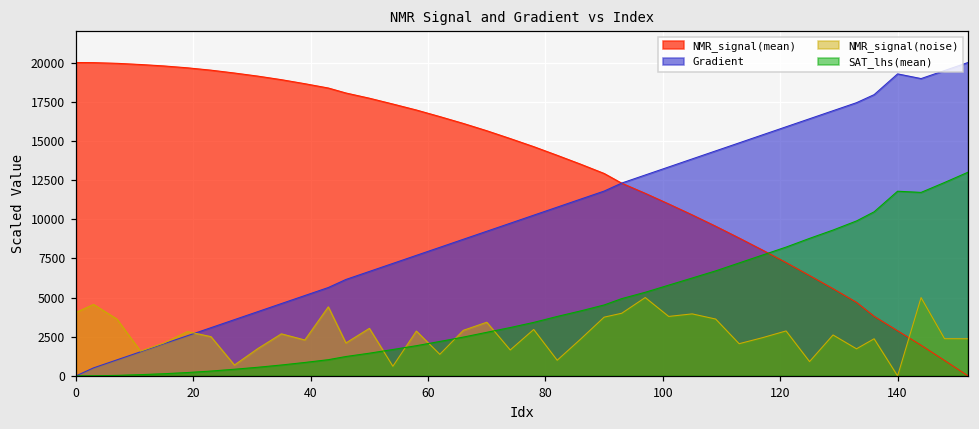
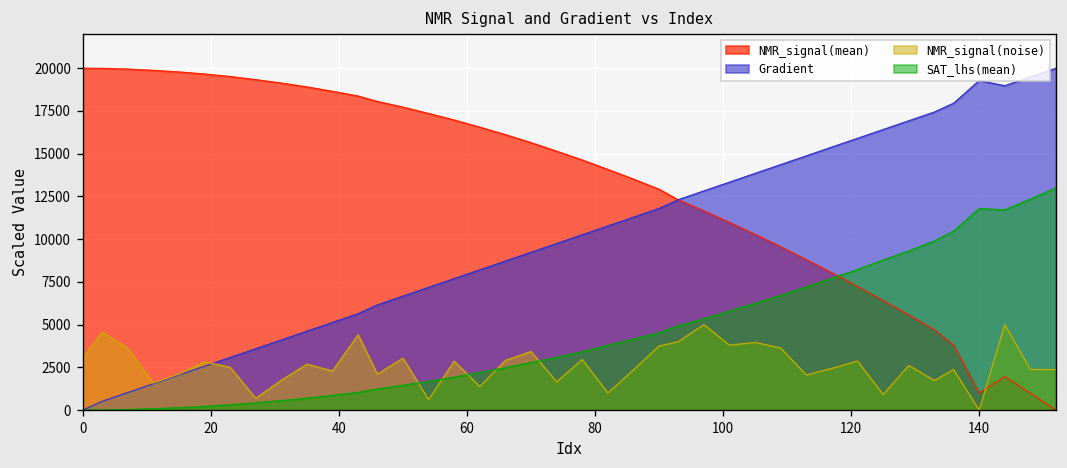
NMR_signal(noise), 0: 4000 -> 3000
NMR_signal(mean), 140: 2900 -> 1000
